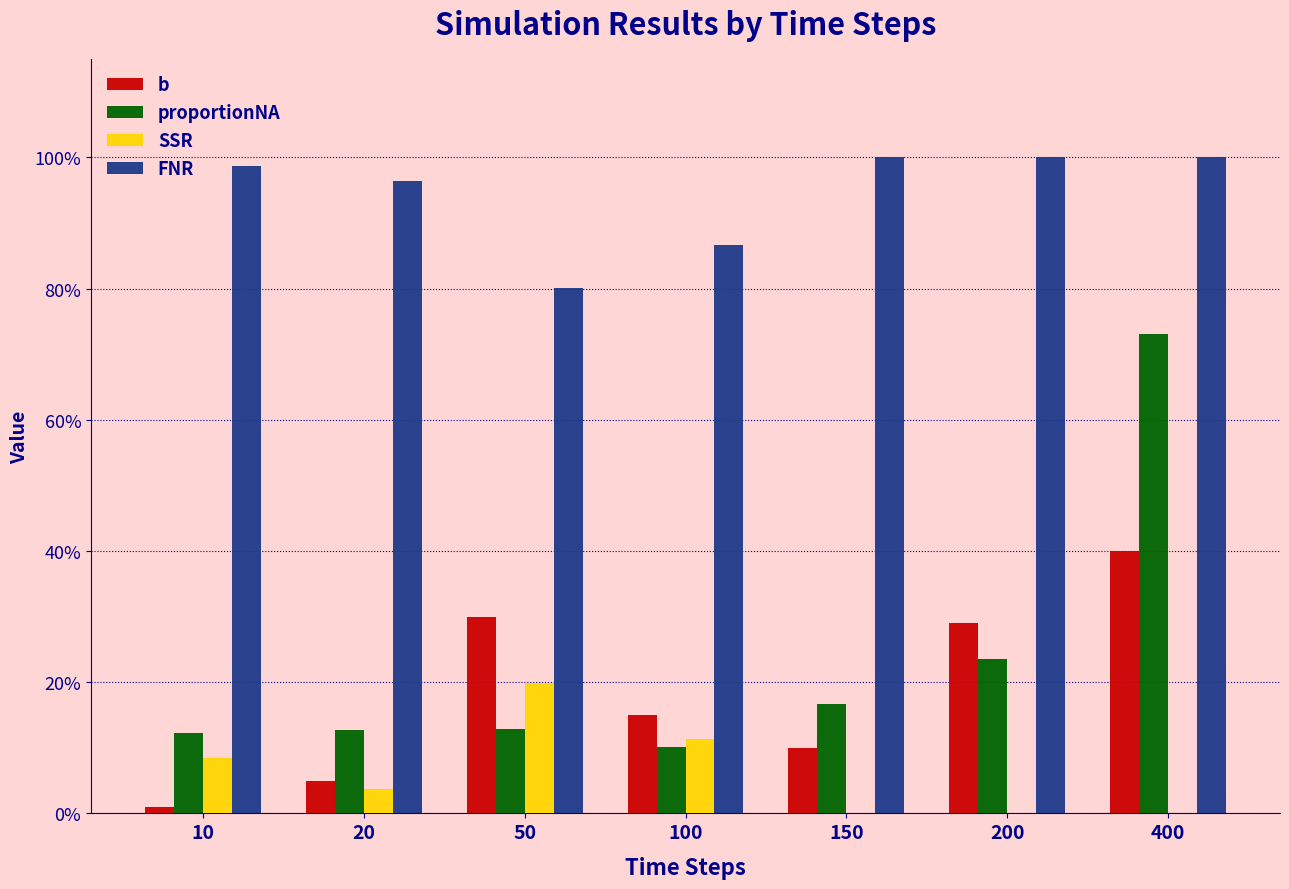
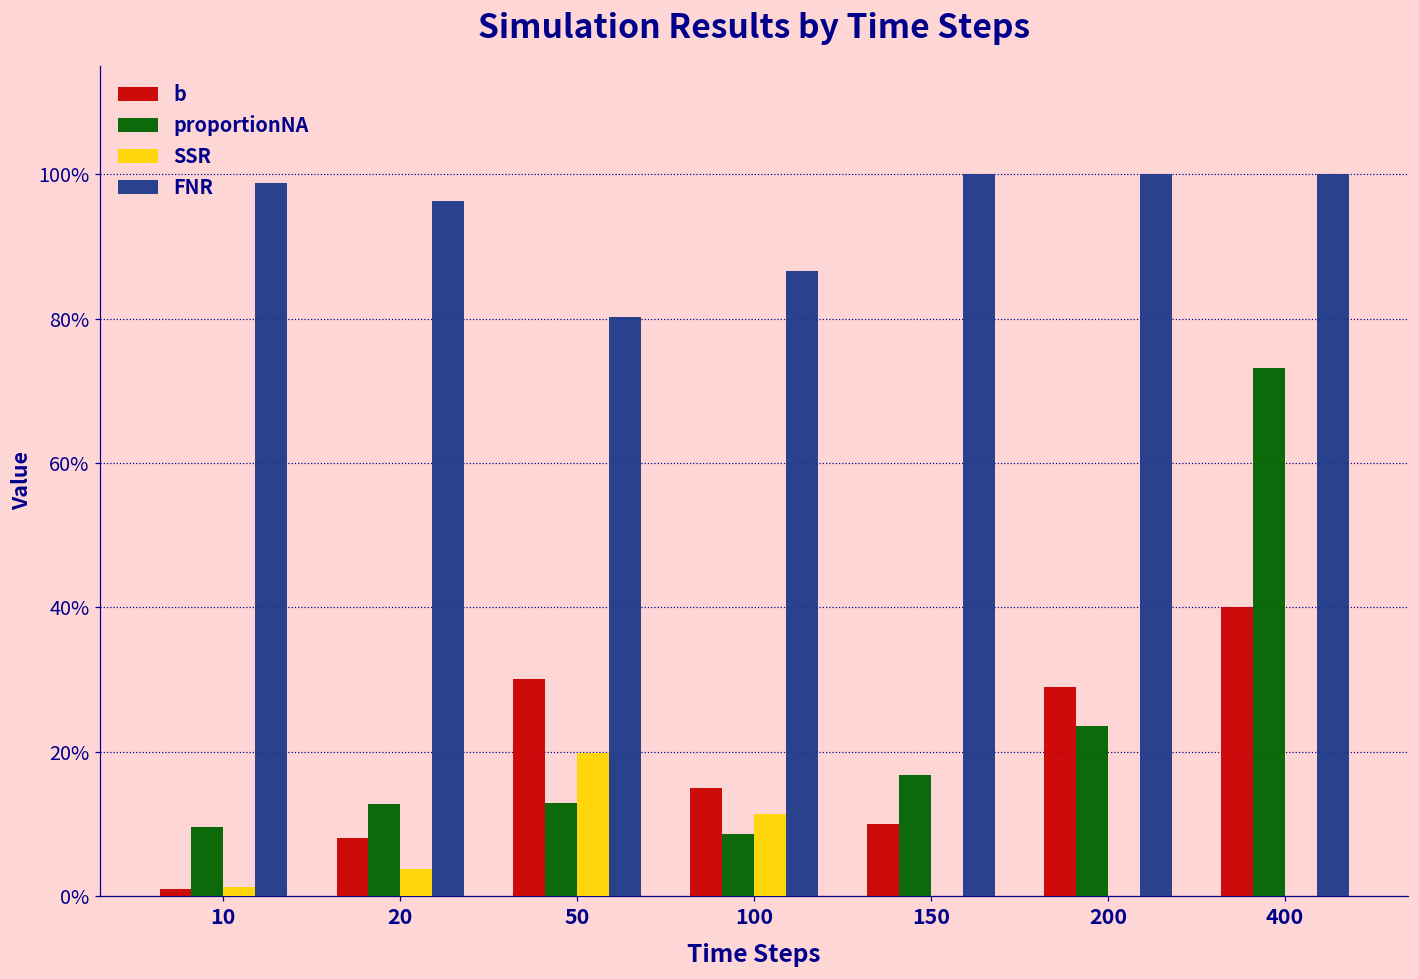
proportionNA, 10: 12% -> 10%
SSR, 10: 8% -> 1%
b, 20: 5% -> 8%
proportionNA, 100: 10% -> 9%
